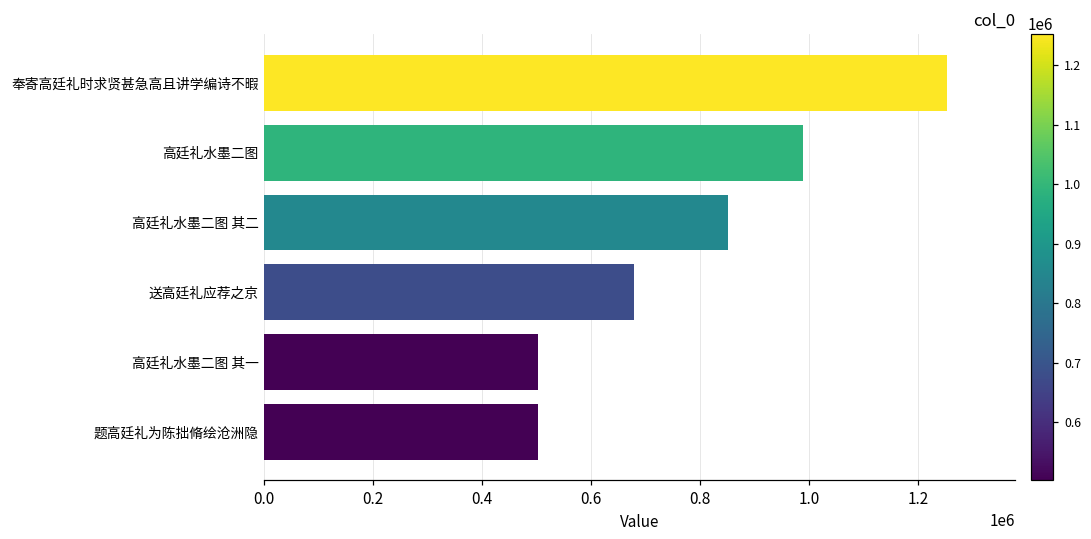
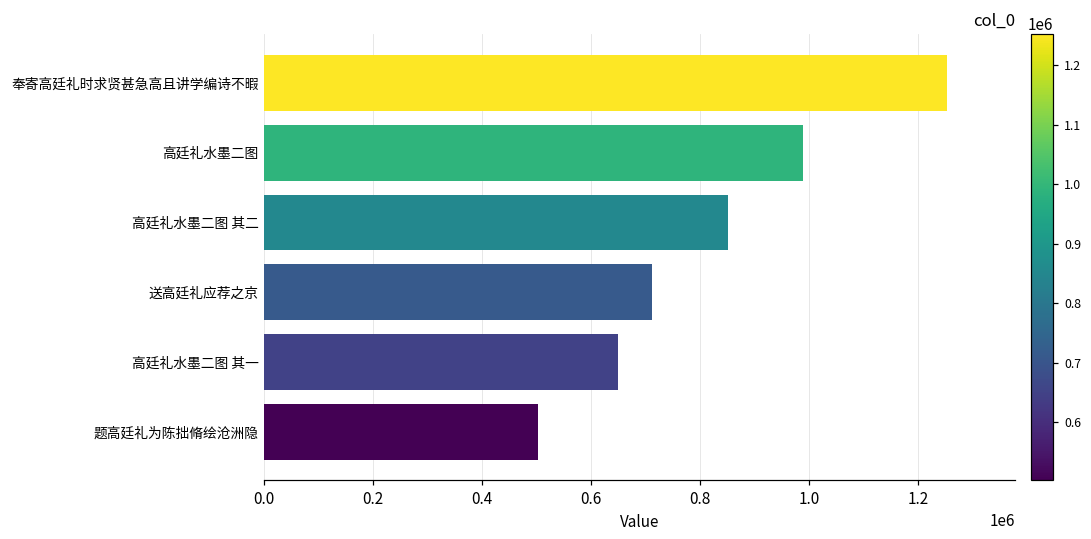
送高廷礼应荐之京: 680000 -> 710000
高廷礼水墨二图 其一: 500000 -> 650000
